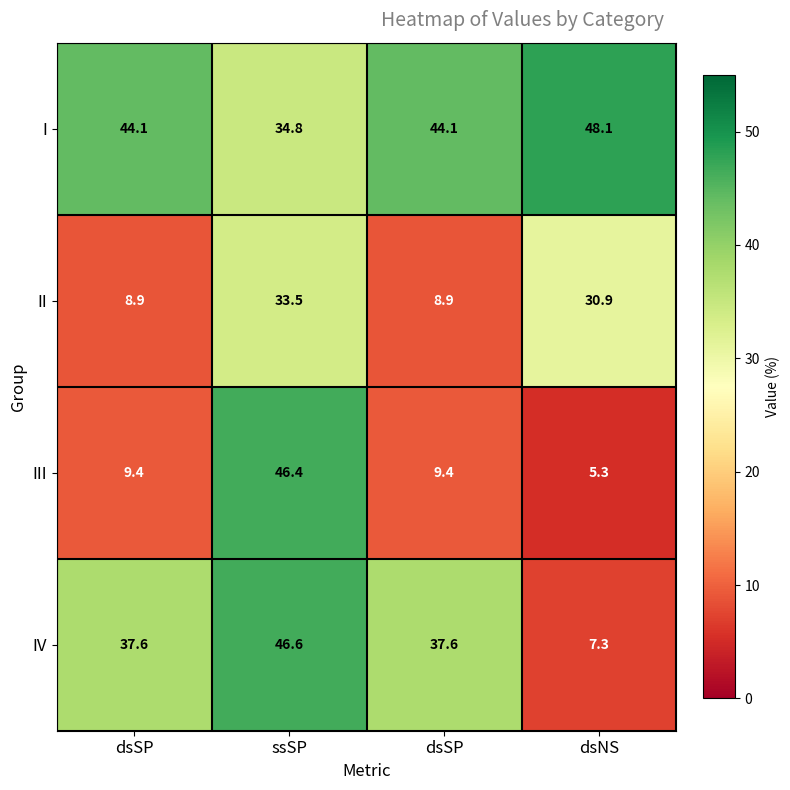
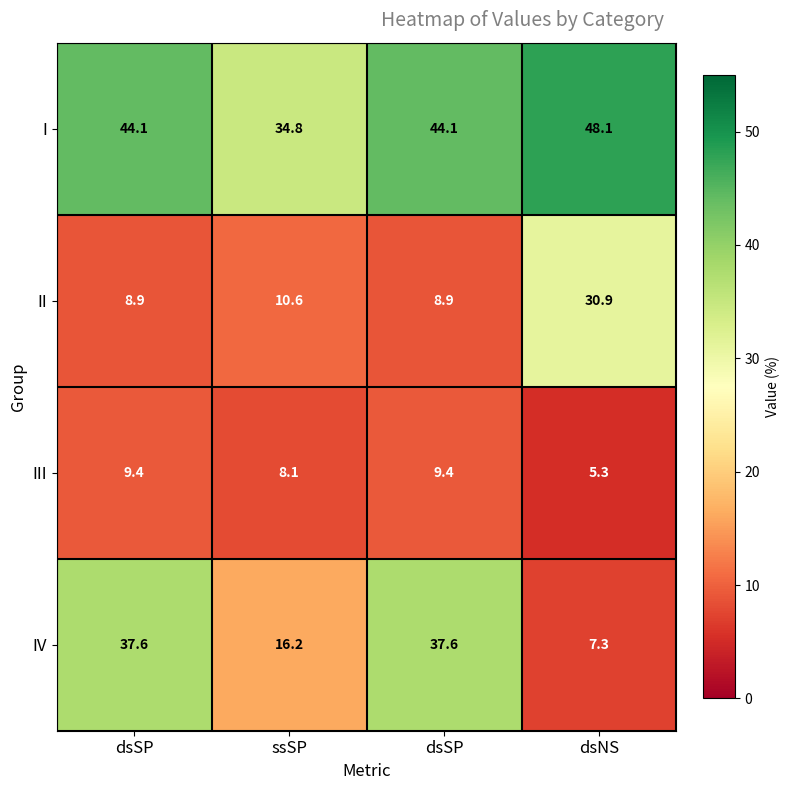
II, ssSP: 33.5 -> 10.6
III, ssSP: 46.4 -> 8.1
IV, ssSP: 46.6 -> 16.2
